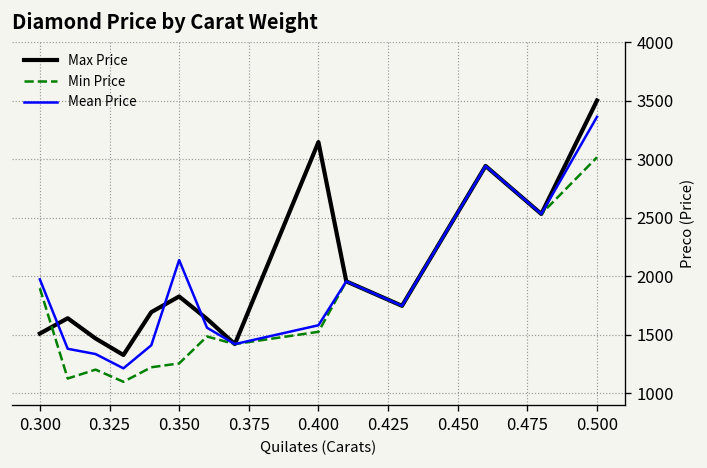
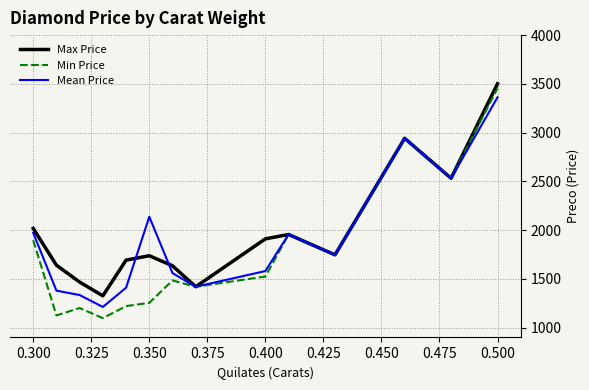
Max Price, 0.300: 1500 -> 2000
Max Price, 0.350: 1800 -> 1700
Max Price, 0.400: 3100 -> 1900
Min Price, 0.500: 3000 -> 3500
